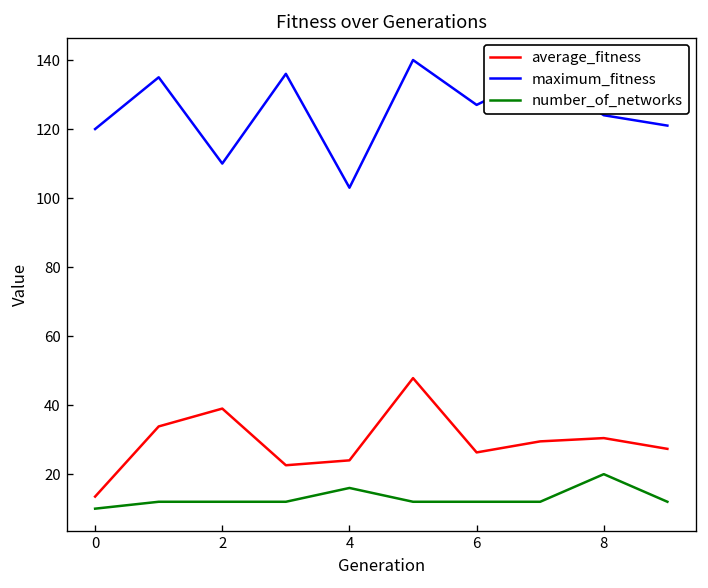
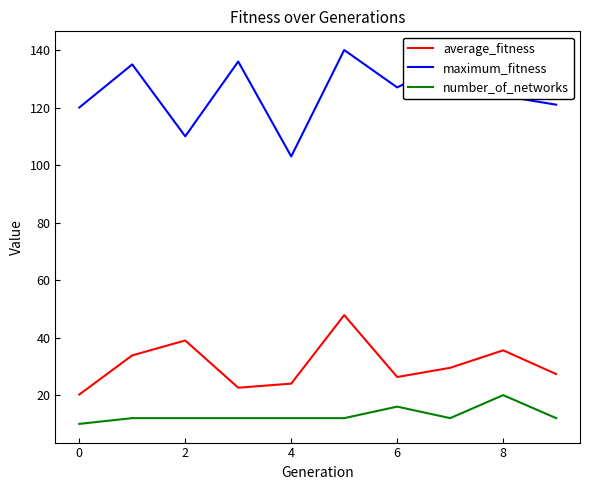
average_fitness, 0: 14 -> 20
number_of_networks, 4: 16 -> 12
number_of_networks, 6: 12 -> 16
average_fitness, 8: 30 -> 36
